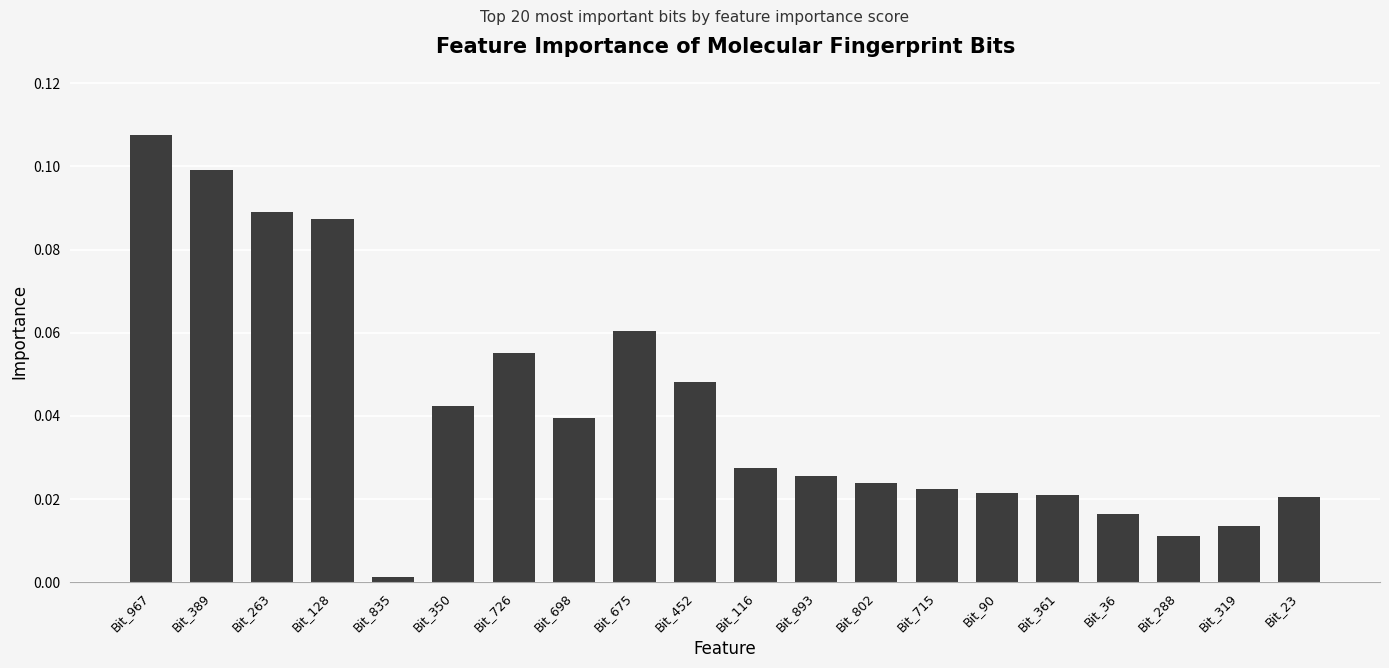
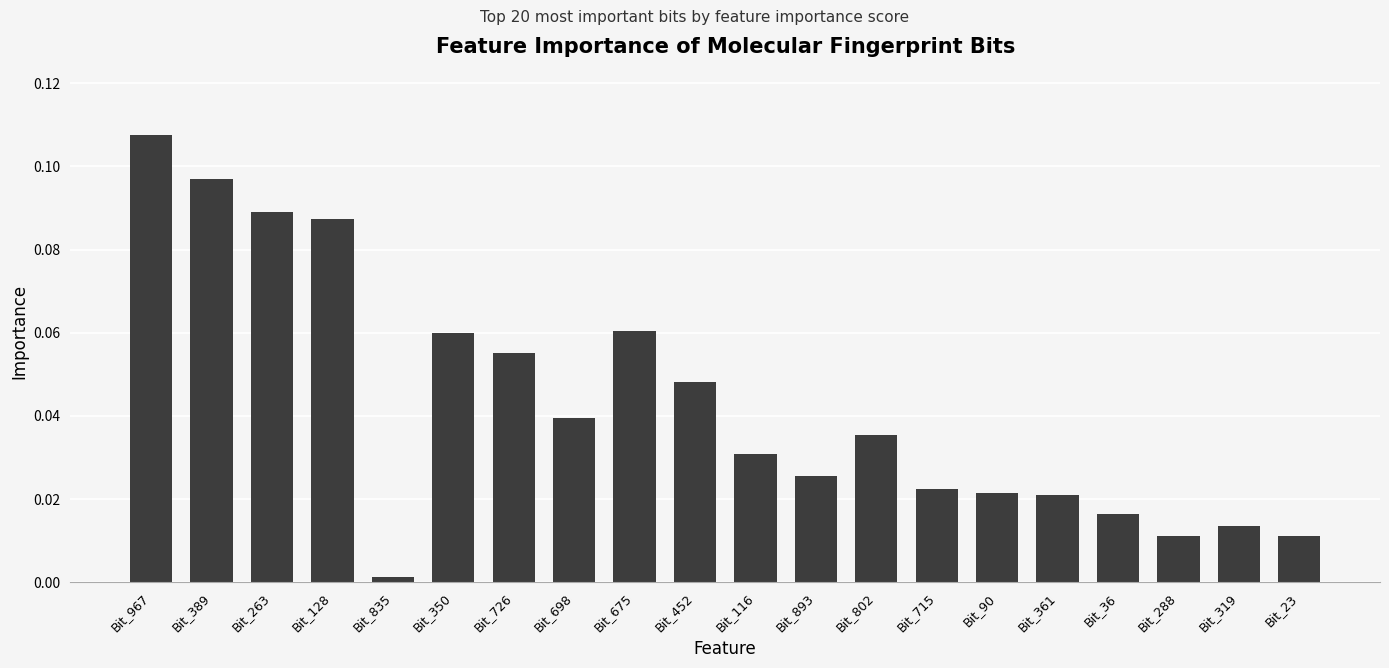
Bit_389: 0.099 -> 0.097
Bit_350: 0.042 -> 0.060
Bit_116: 0.027 -> 0.031
Bit_802: 0.024 -> 0.035
Bit_23: 0.020 -> 0.011
